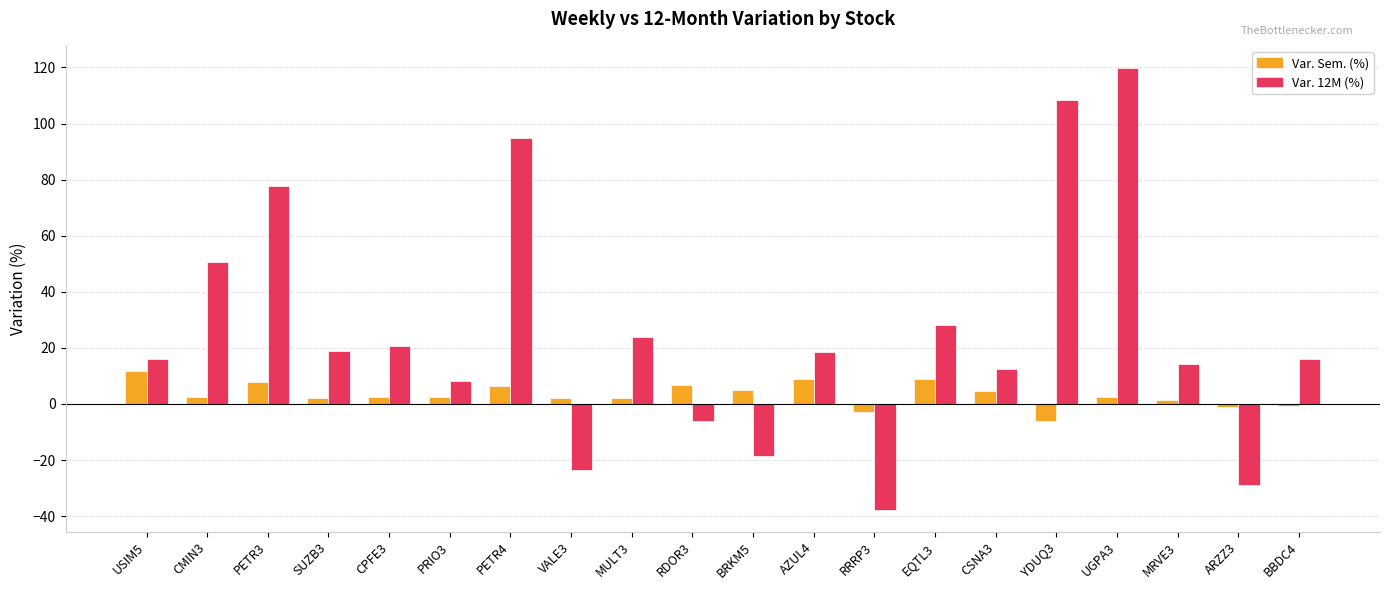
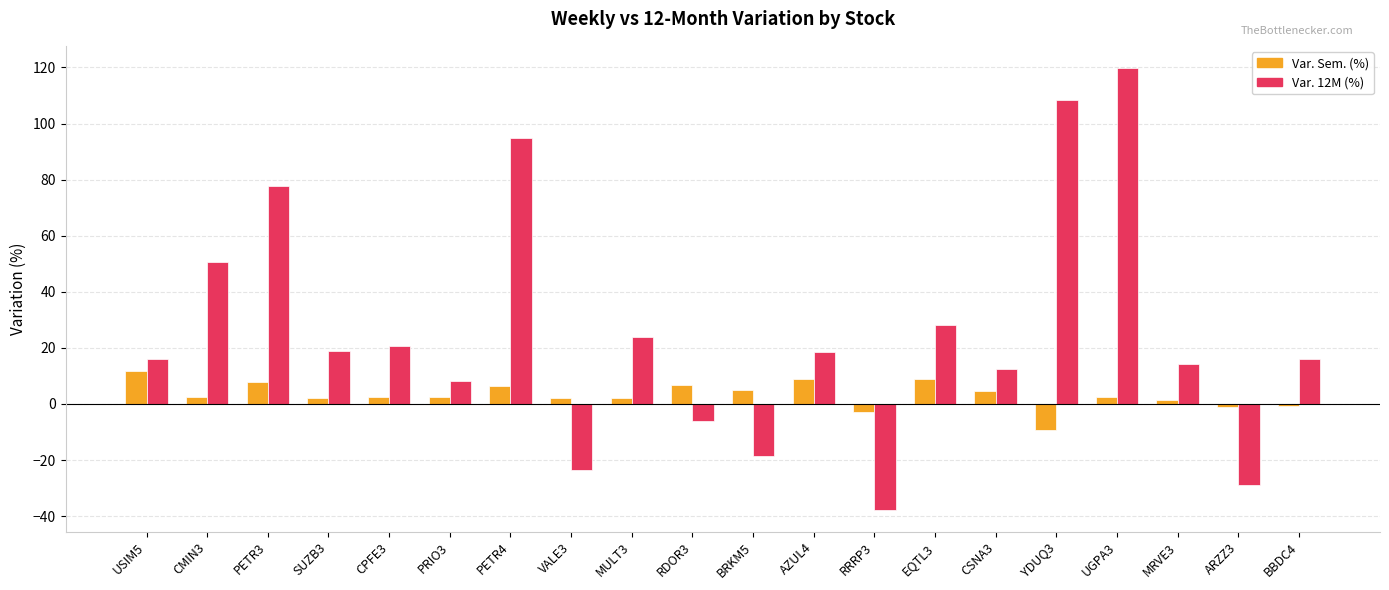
Var. Sem. (%), YDUQ3: -6 -> -9
